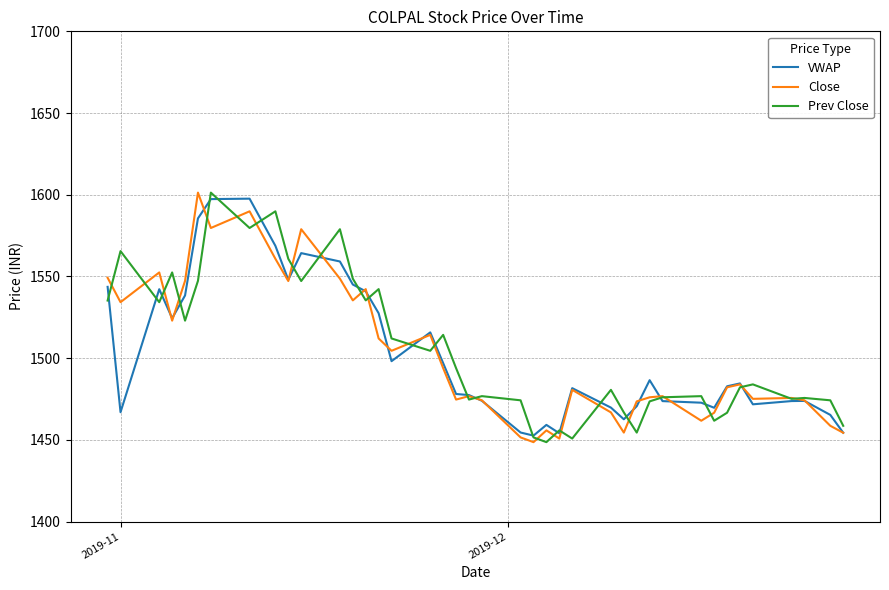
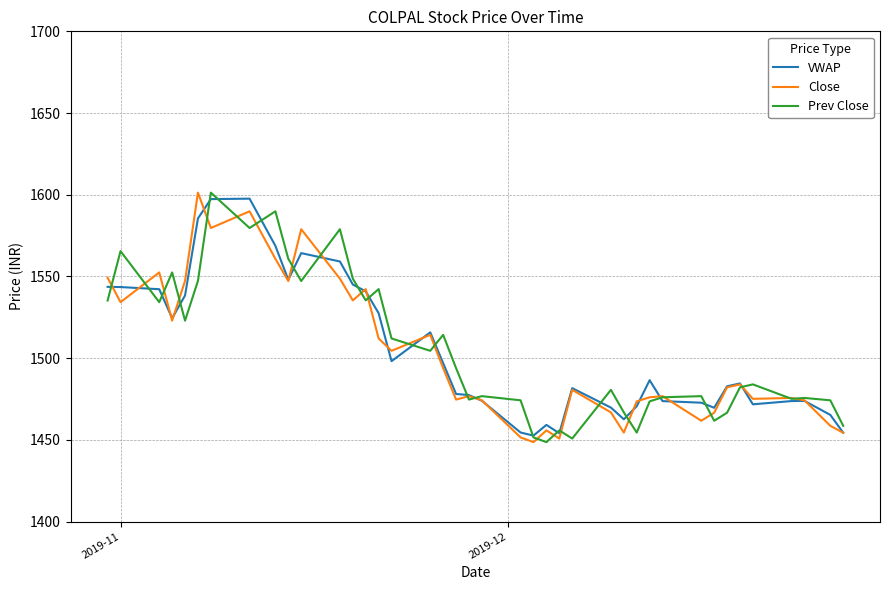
VWAP, 2019-11: 1467 -> 1544
